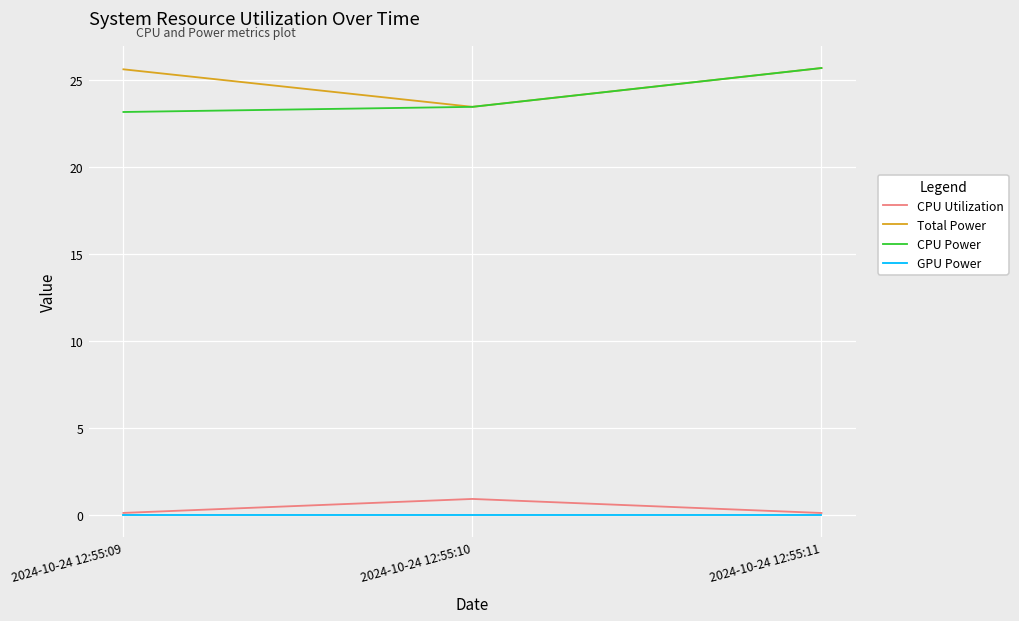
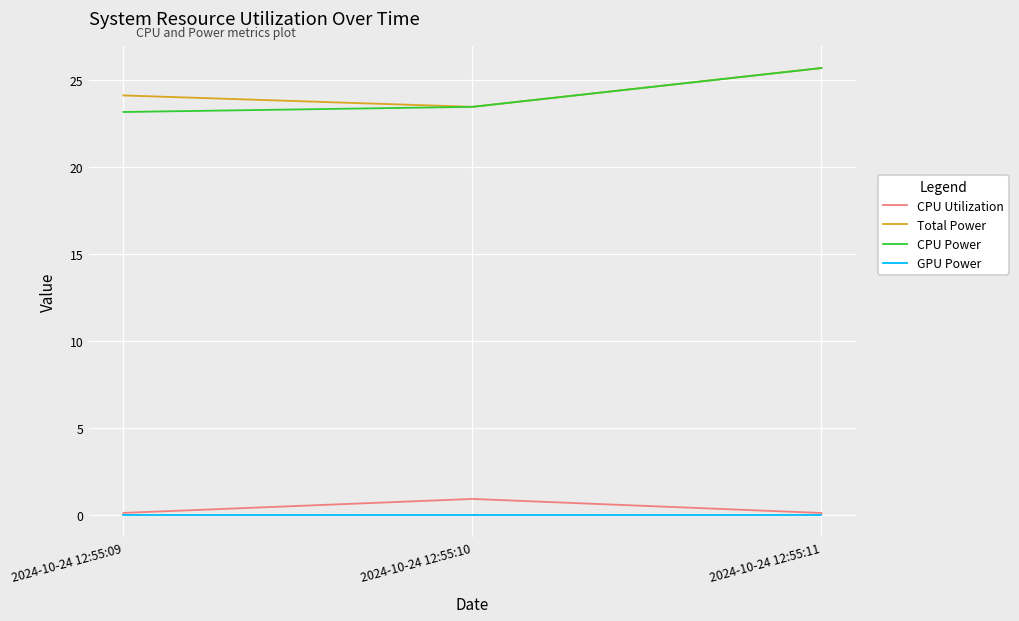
Total Power, 2024-10-24 12:55:09: 25.6 -> 24.1
